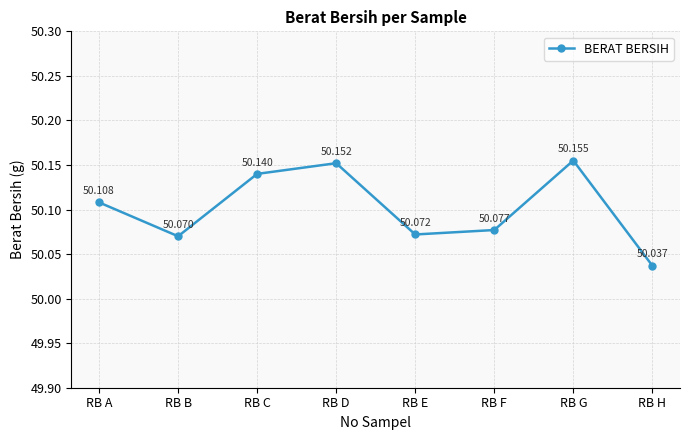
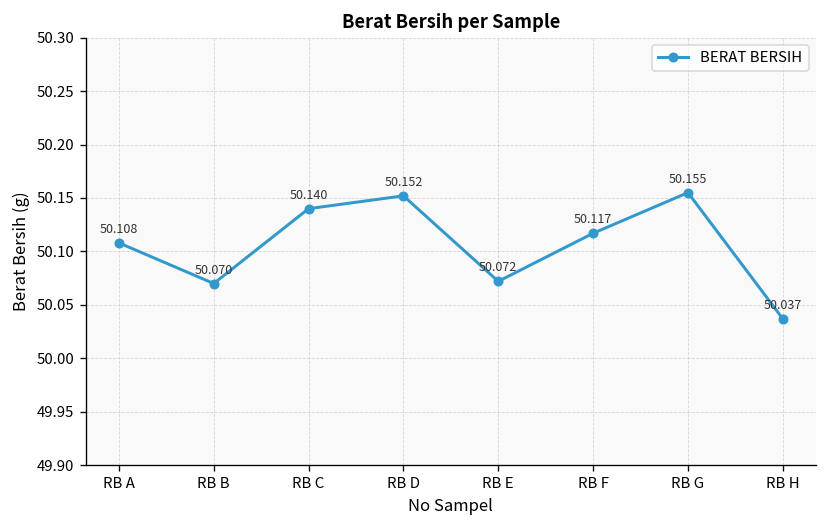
RB F: 50.077 -> 50.117
